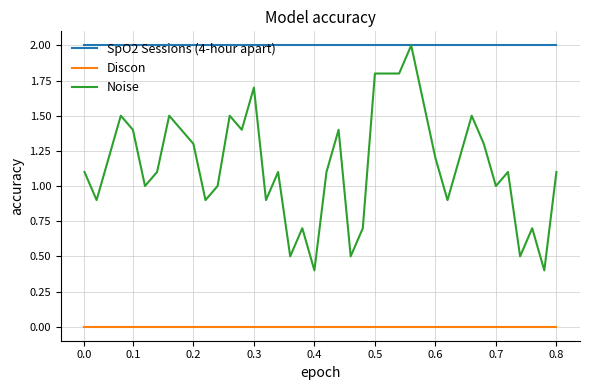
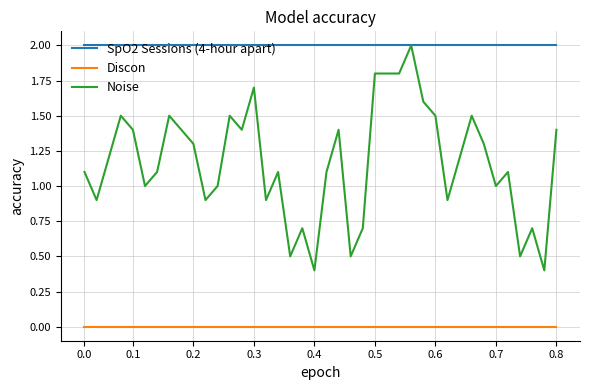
Noise, 0.6: 1.2 -> 1.5
Noise, 0.8: 1.1 -> 1.4
